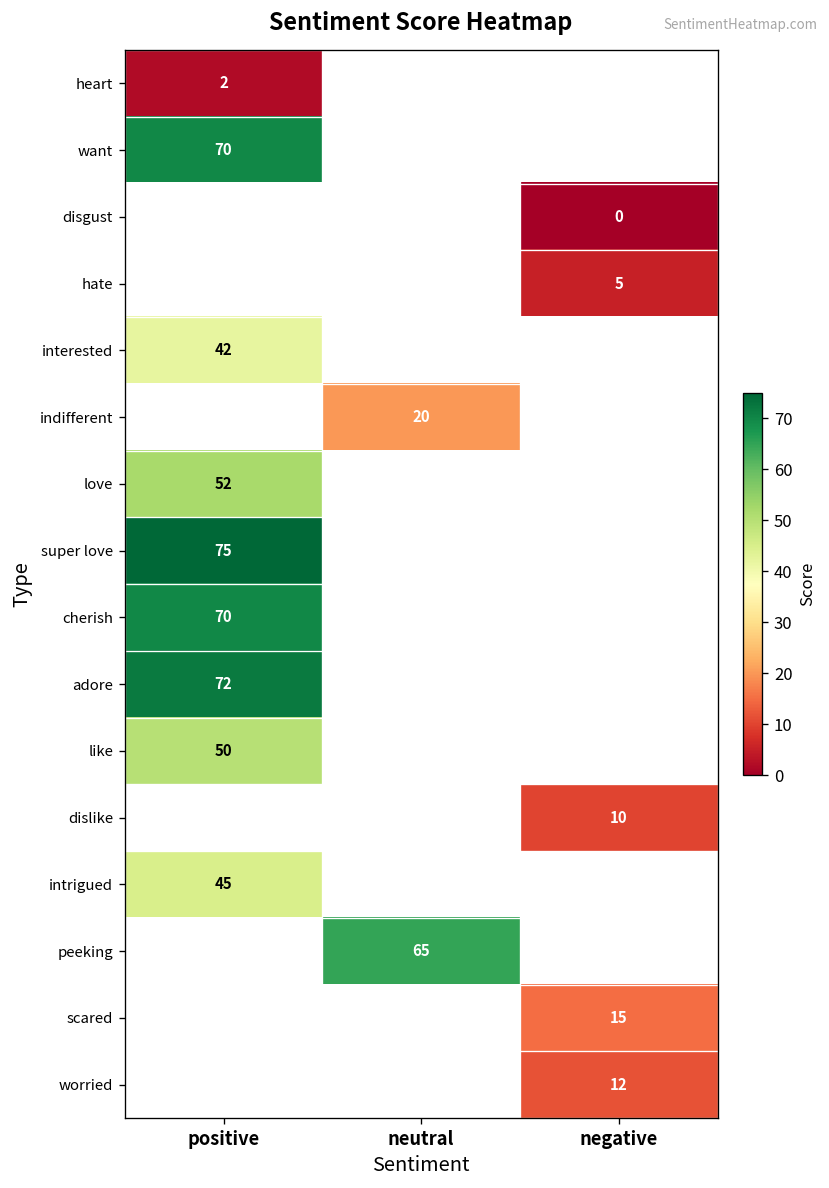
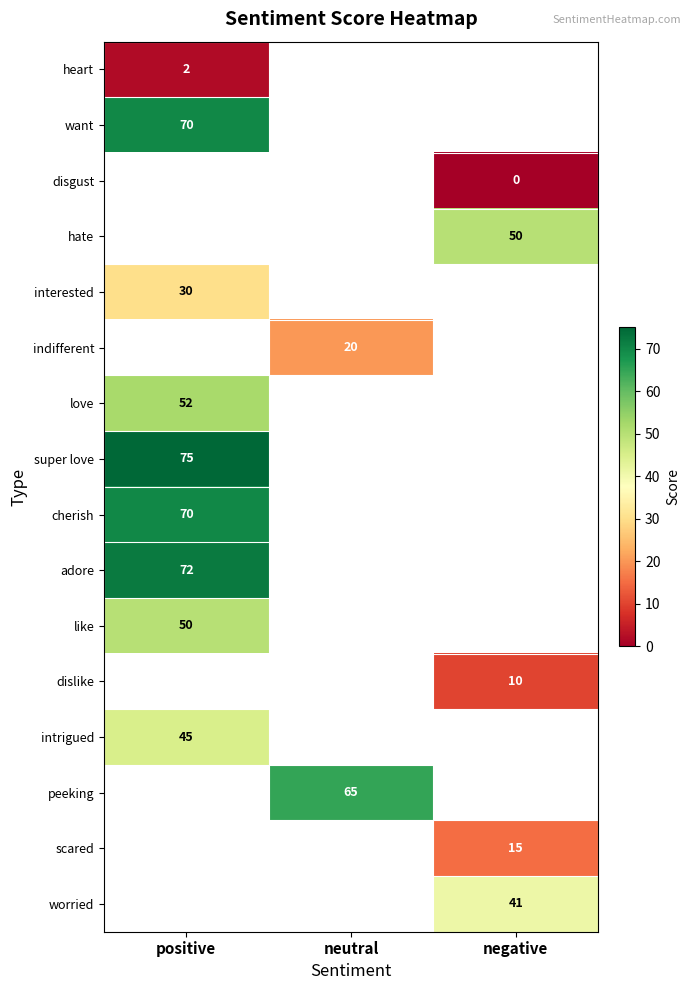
hate, negative: 5 -> 50
interested, positive: 42 -> 30
worried, negative: 12 -> 41
